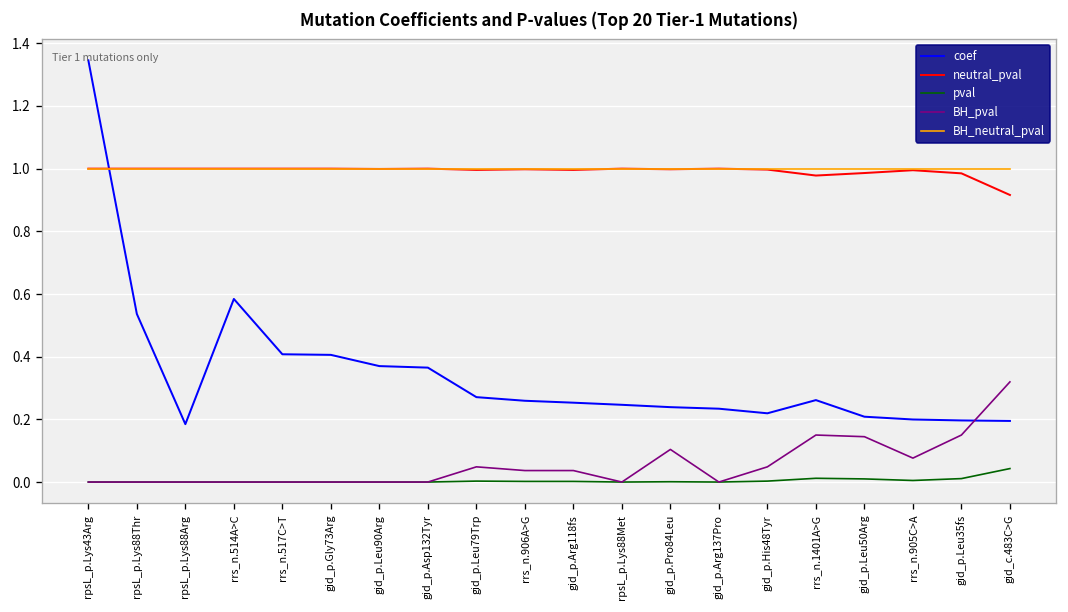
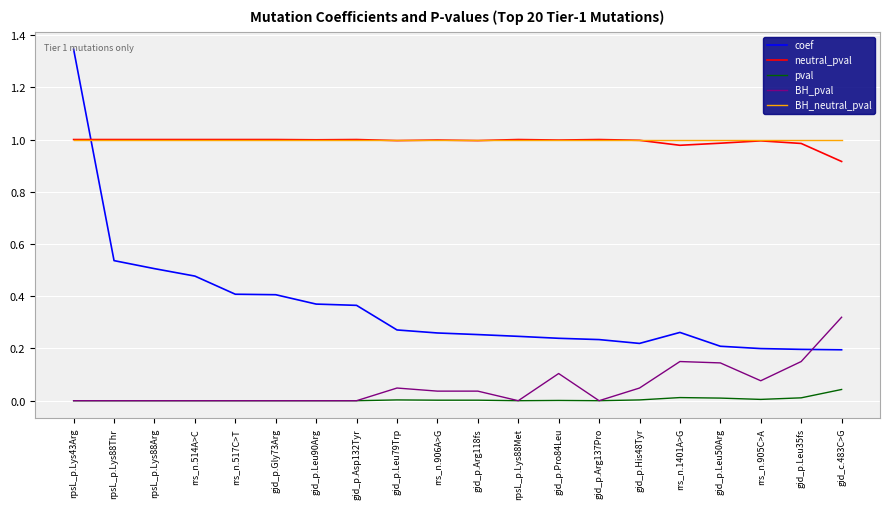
coef, rpsL_p.Lys88Arg: 0.18 -> 0.51
coef, rrs_n.514A>C: 0.58 -> 0.48
